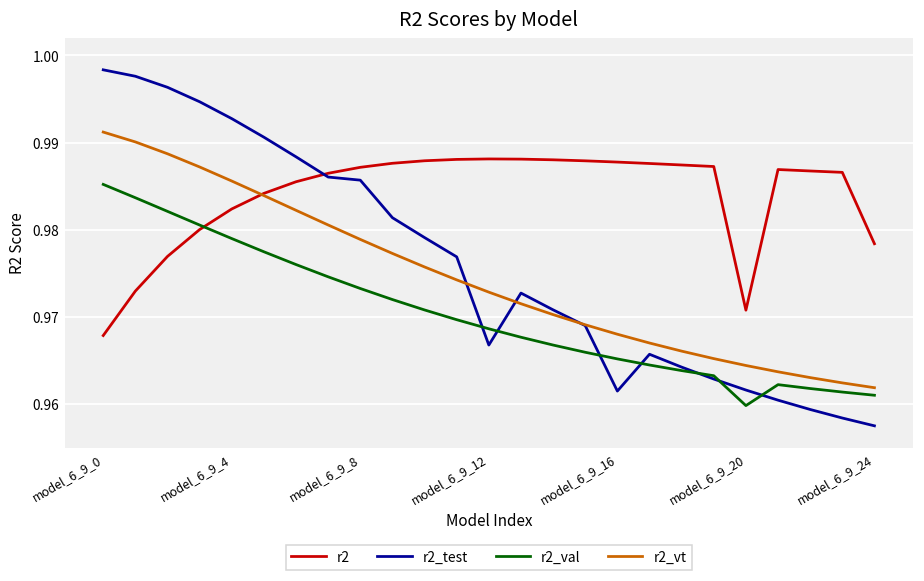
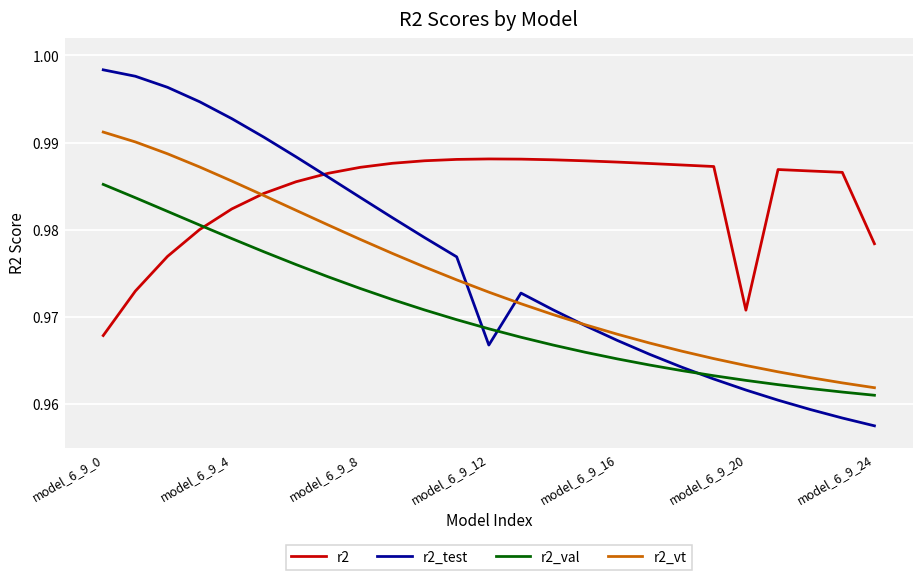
r2_test, model_6_9_8: 0.986 -> 0.984
r2_test, model_6_9_16: 0.961 -> 0.967
r2_val, model_6_9_20: 0.960 -> 0.963
